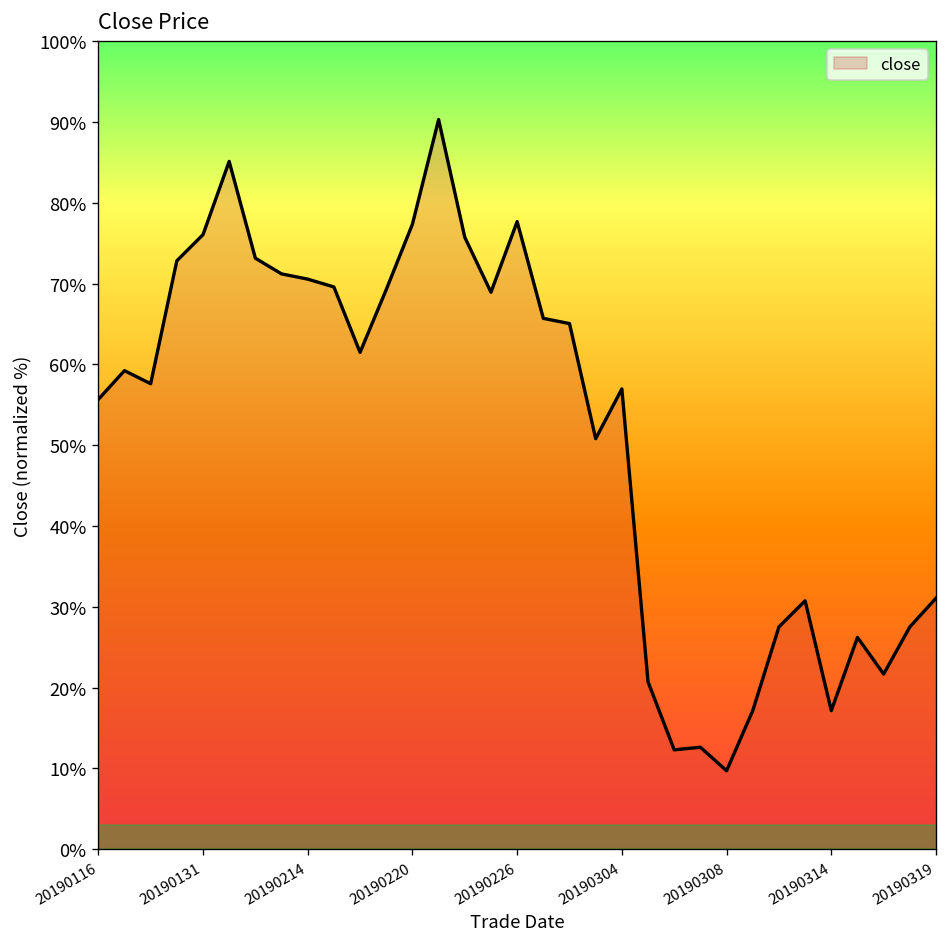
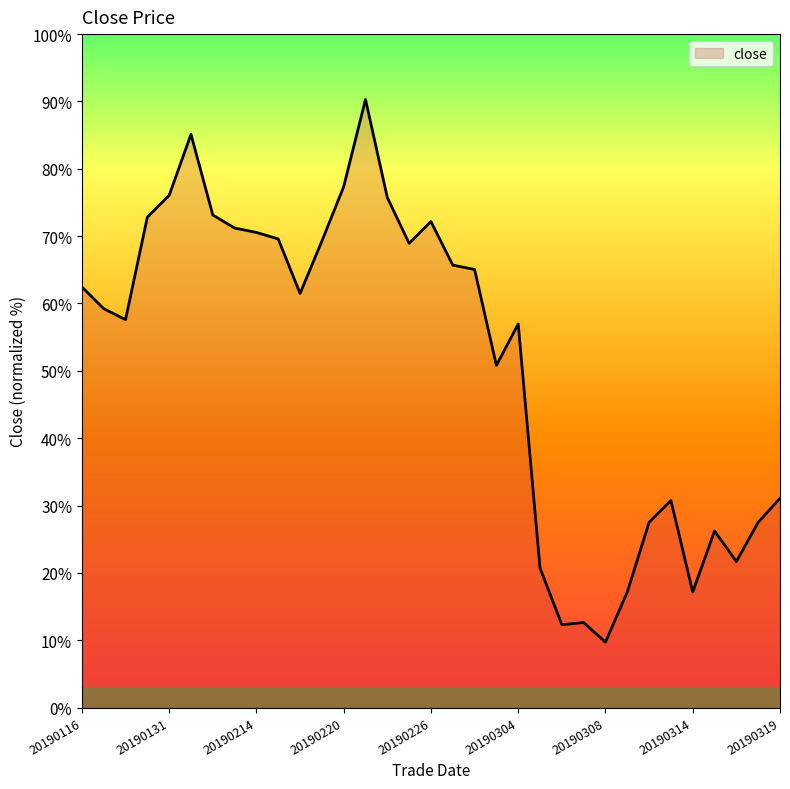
20190116: 56% -> 62%
20190226: 78% -> 72%
